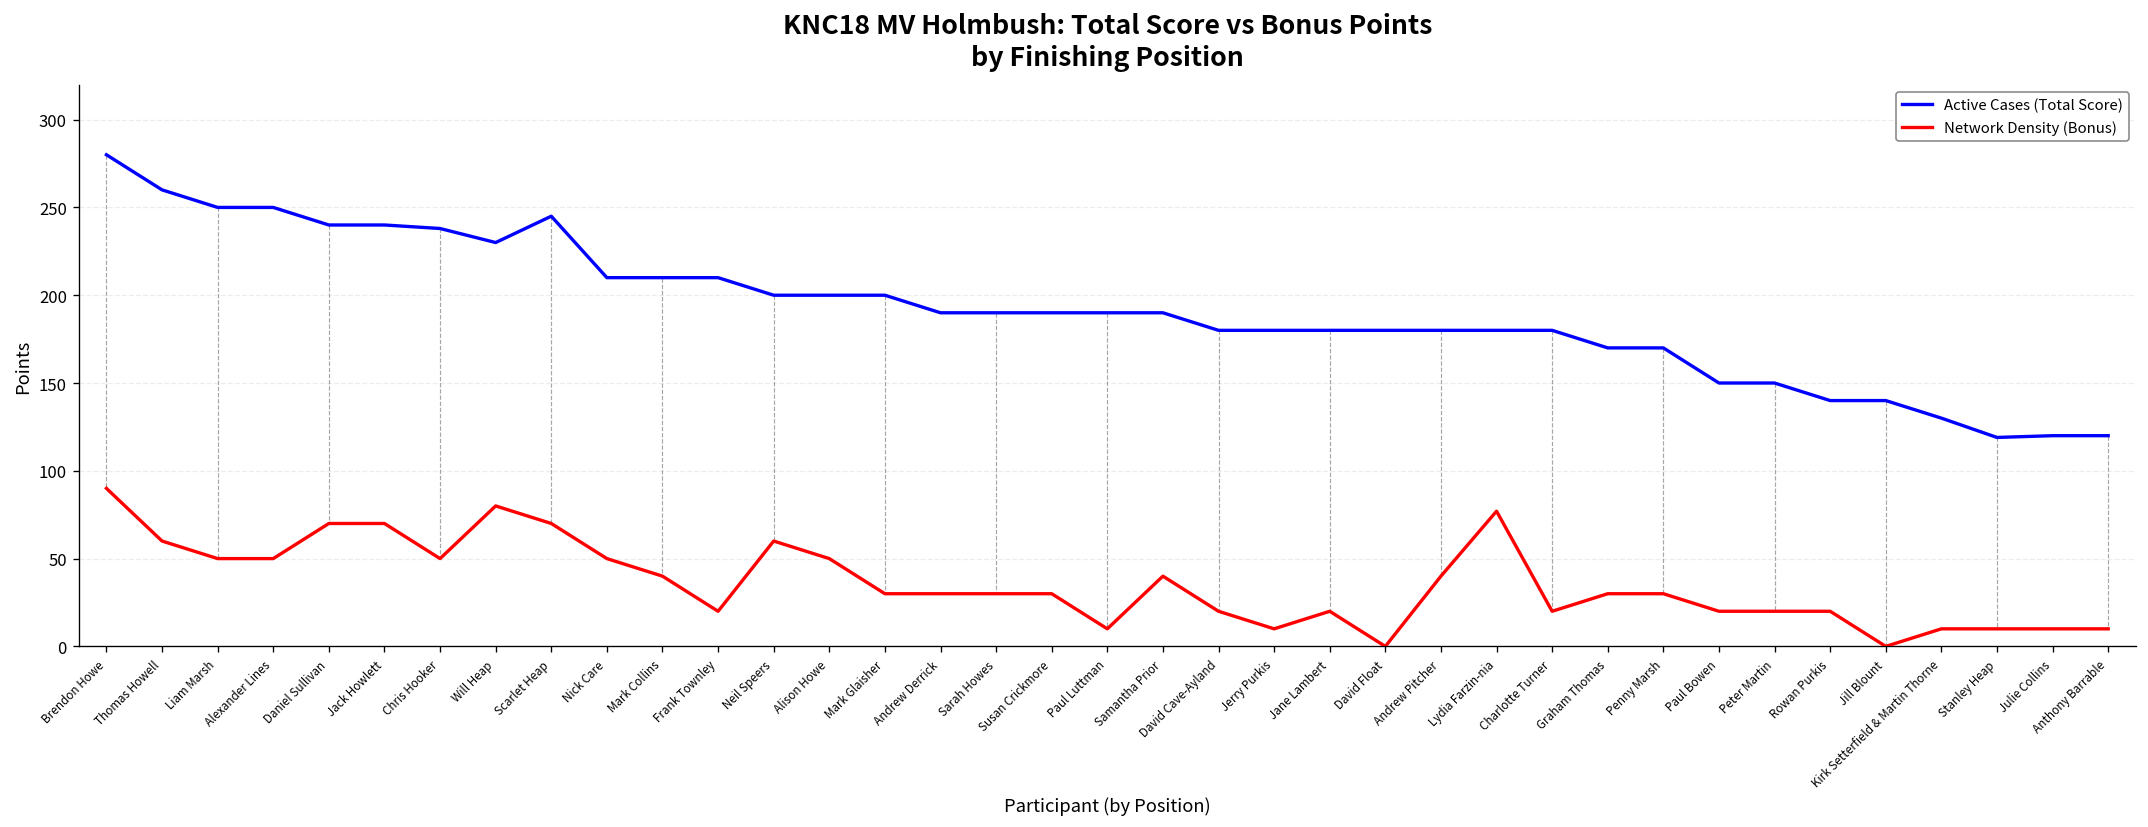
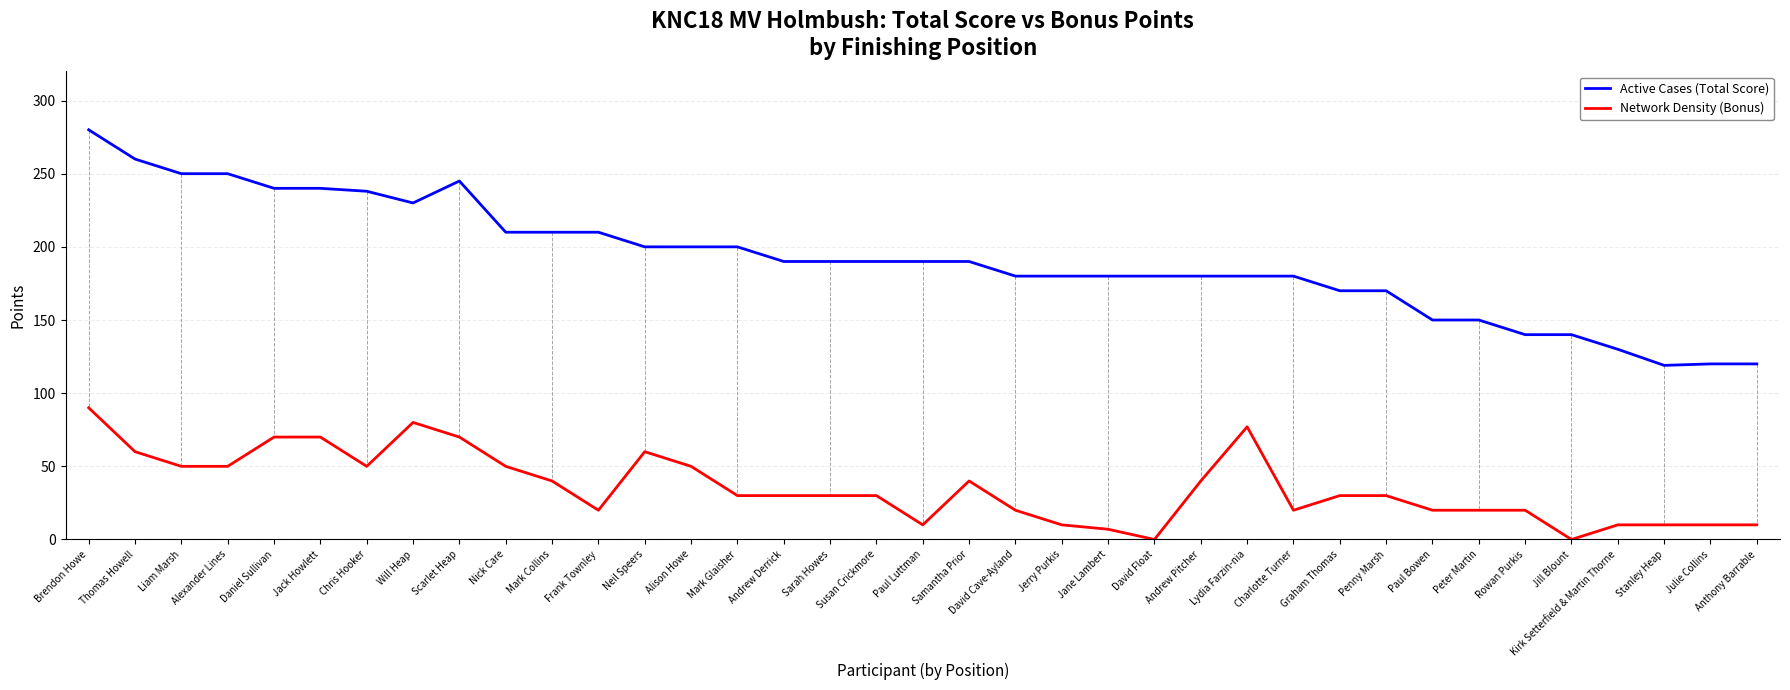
Network Density (Bonus), Jane Lambert: 20 -> 7
